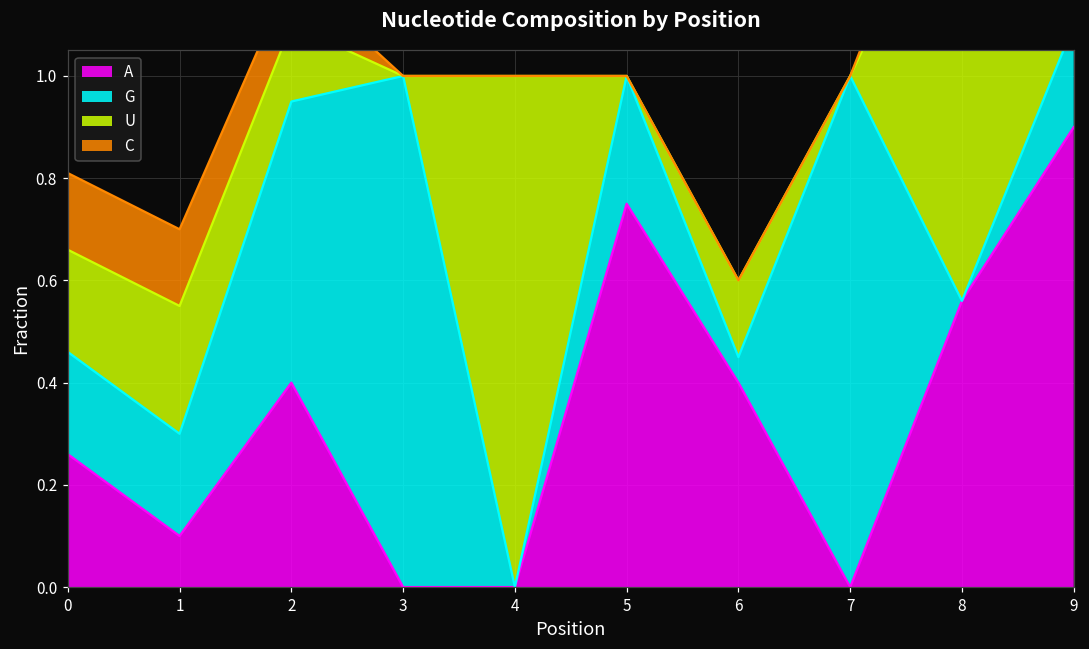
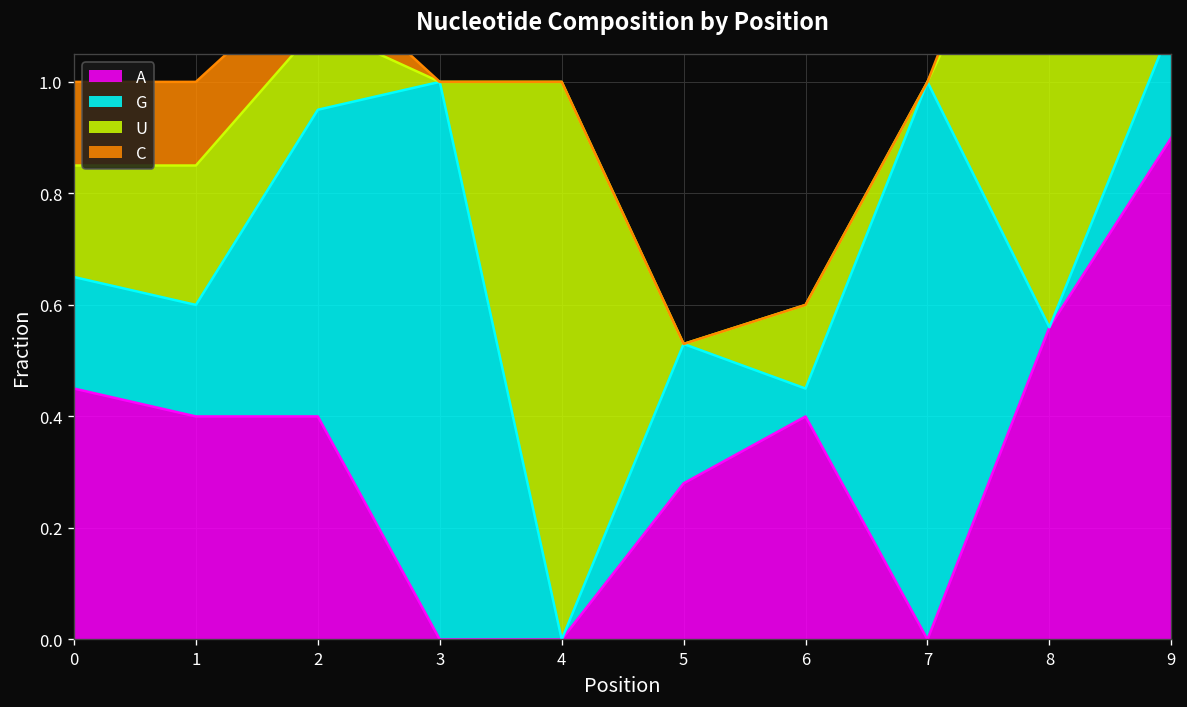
A, 0: 0.26 -> 0.45
A, 1: 0.1 -> 0.4
A, 5: 0.75 -> 0.28
